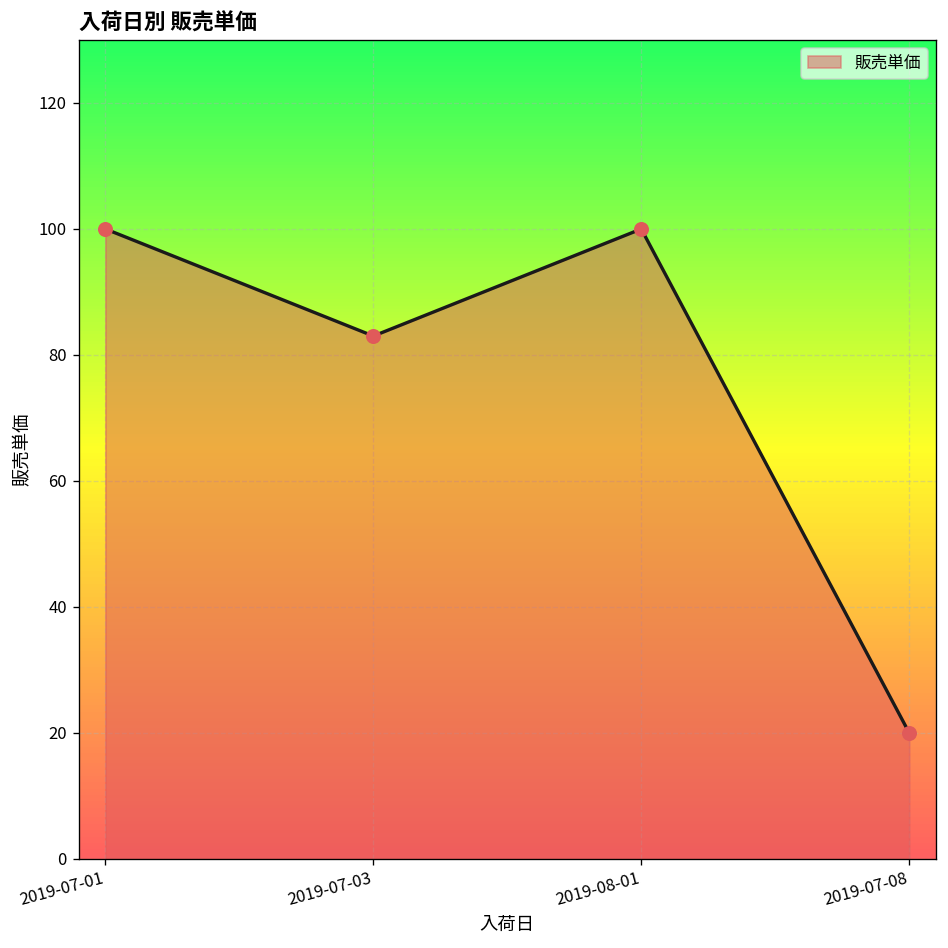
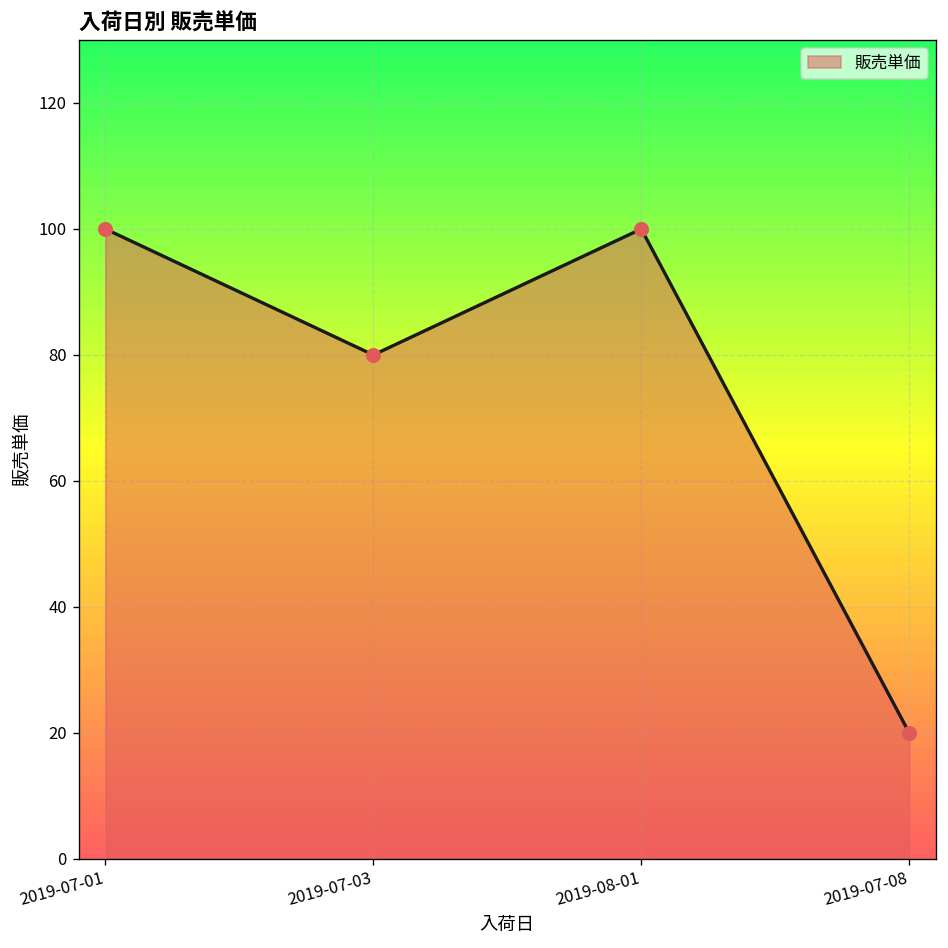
2019-07-03: 83 -> 80
